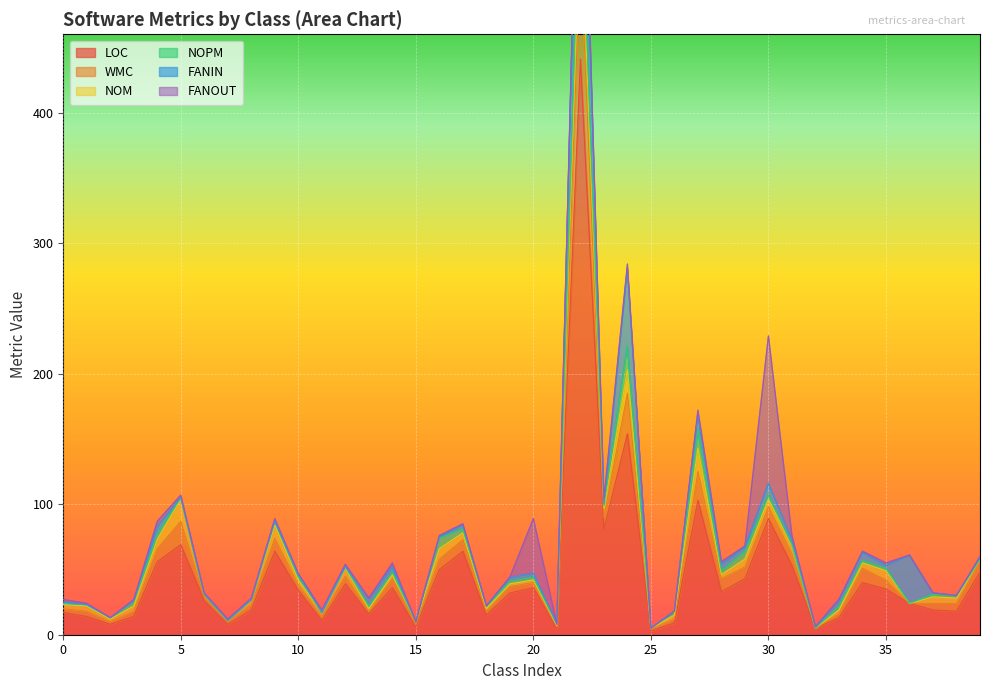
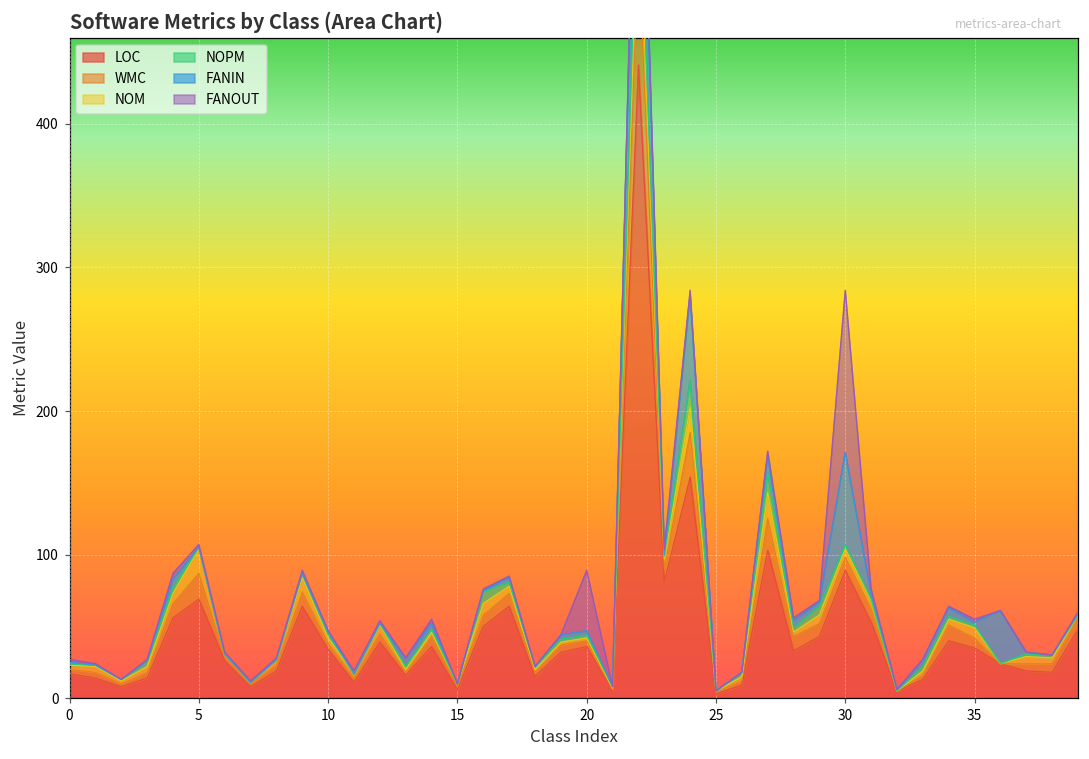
FANIN, 30: 9 -> 64
